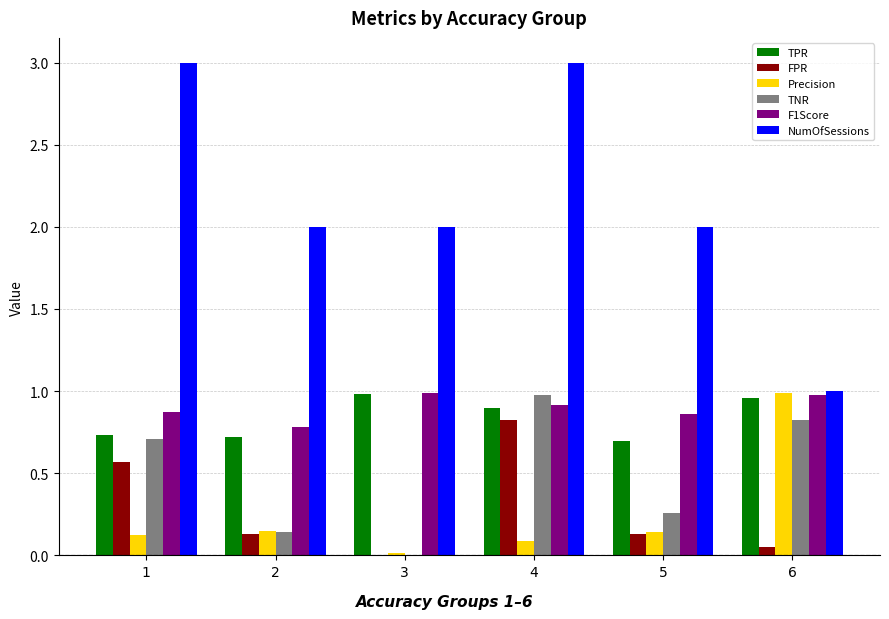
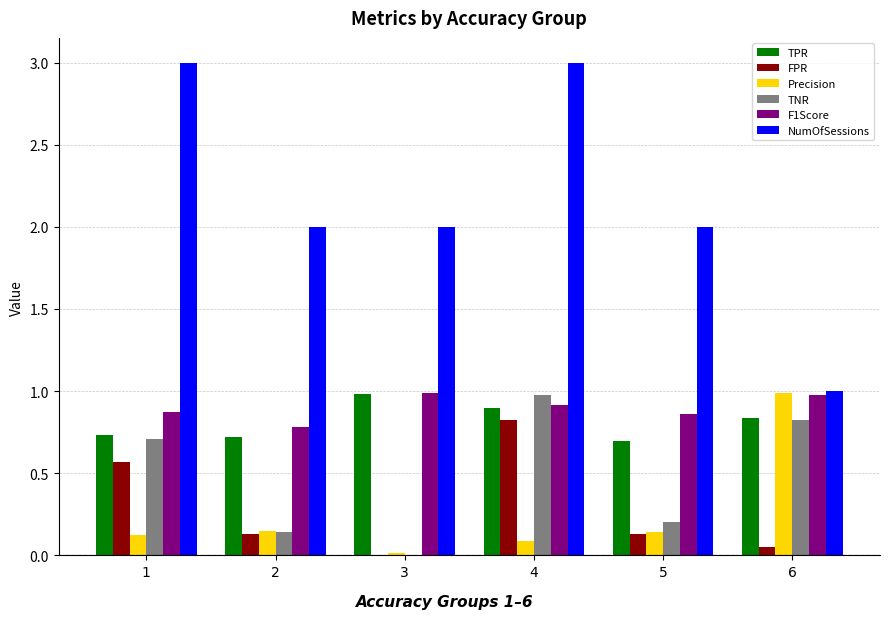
TNR, 5: 0.26 -> 0.21
TPR, 6: 0.96 -> 0.84
